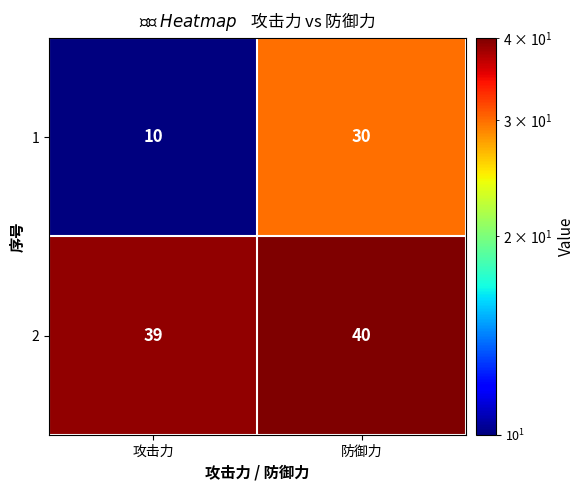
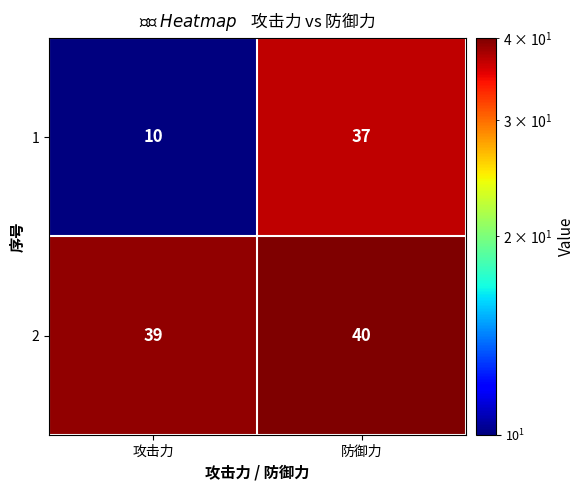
1, 防御力: 30 -> 37
